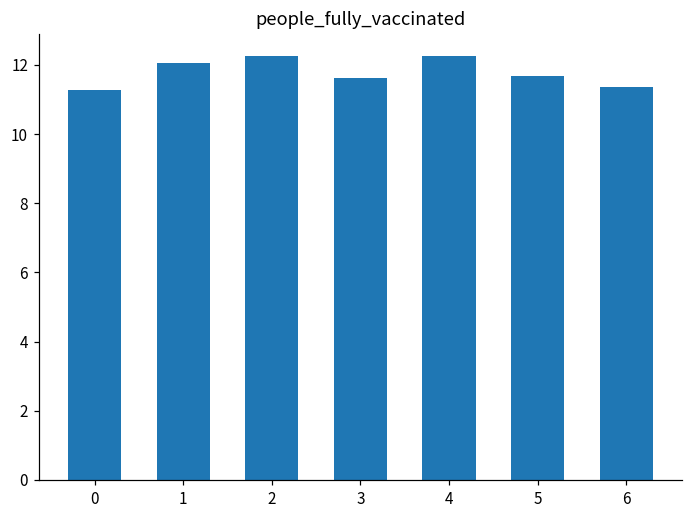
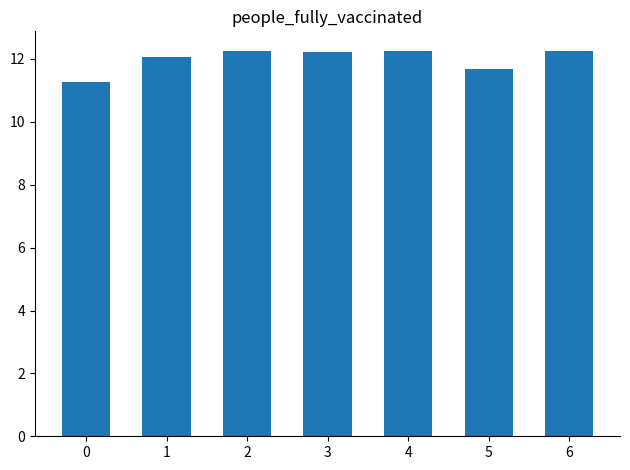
3: 11.6 -> 12.2
6: 11.3 -> 12.2
